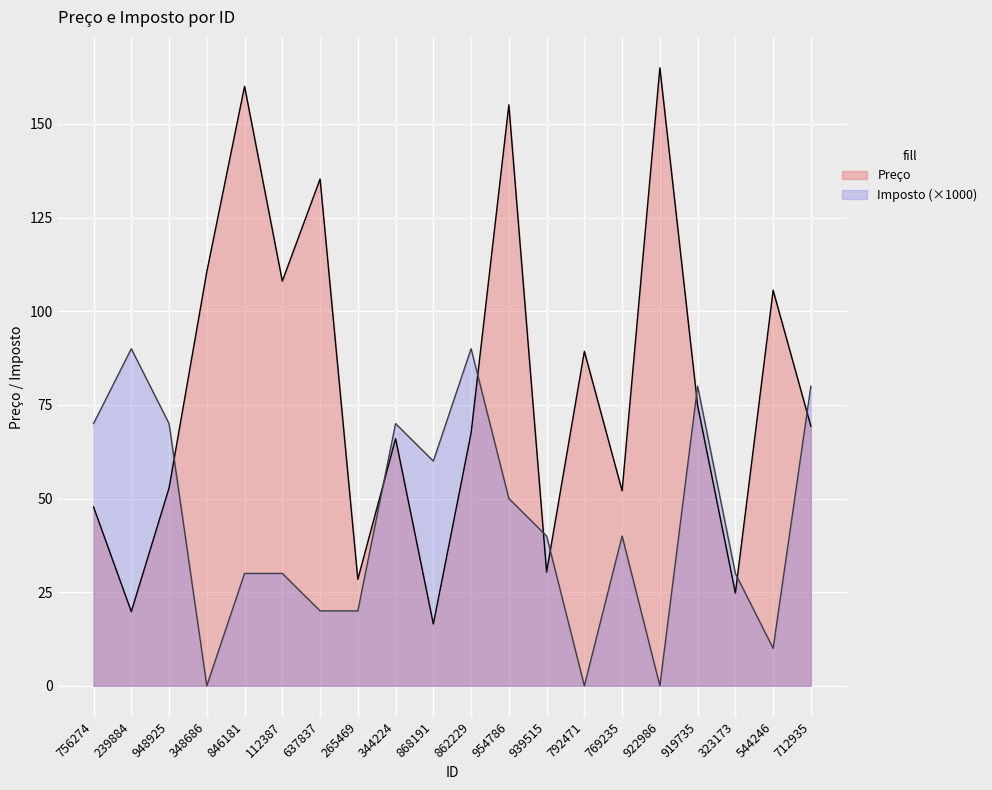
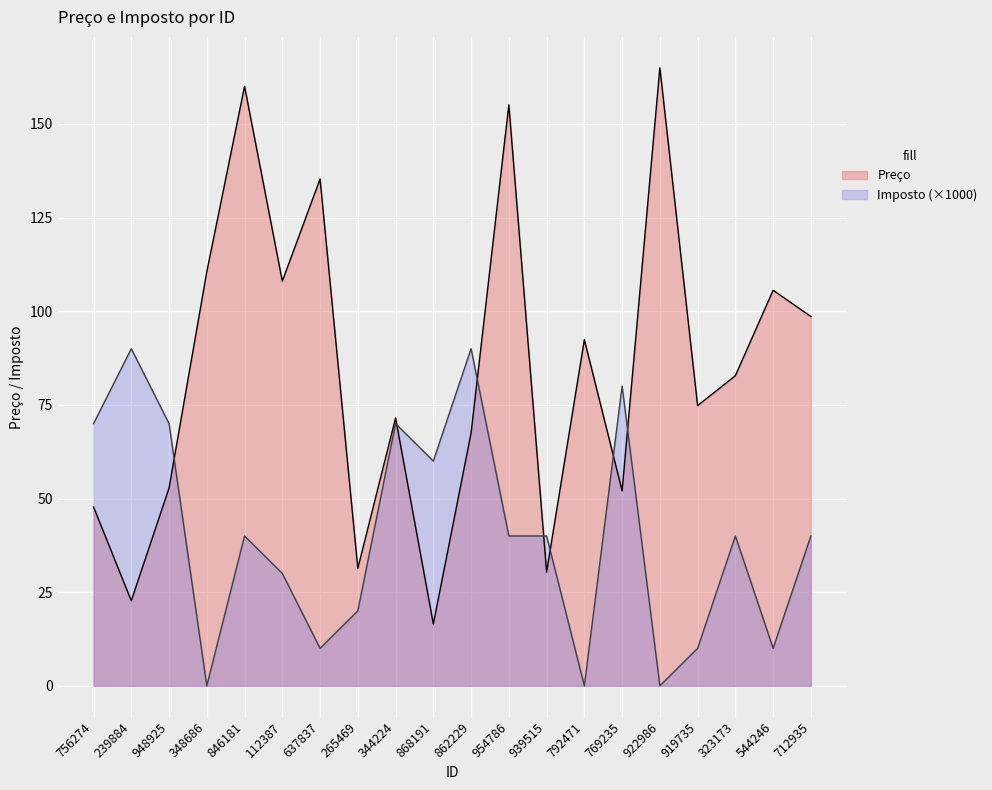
Preço, 239884: 20 -> 23
Imposto (×1000), 846181: 30 -> 40
Imposto (×1000), 637837: 20 -> 10
Preço, 265469: 28 -> 31
Preço, 344224: 66 -> 72
Imposto (×1000), 954786: 50 -> 40
Preço, 792471: 89 -> 92
Imposto (×1000), 769235: 40 -> 80
Imposto (×1000), 919735: 80 -> 10
Preço, 323173: 25 -> 83
Imposto (×1000), 323173: 30 -> 40
Preço, 712935: 69 -> 99
Imposto (×1000), 712935: 80 -> 40
